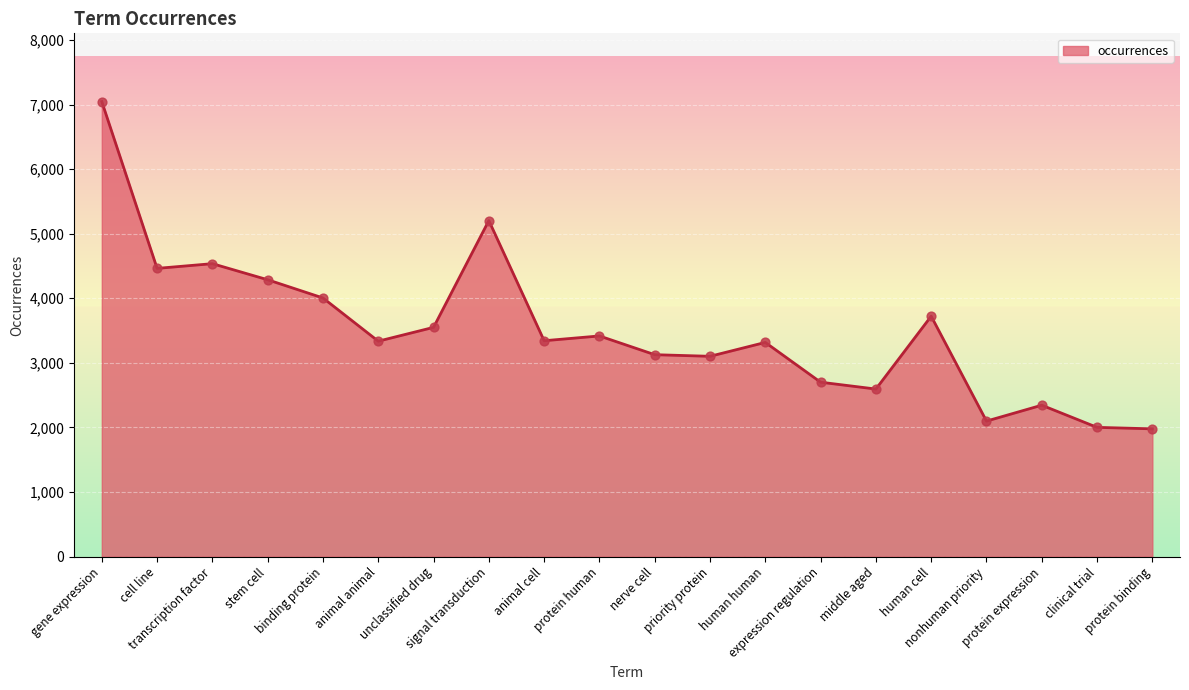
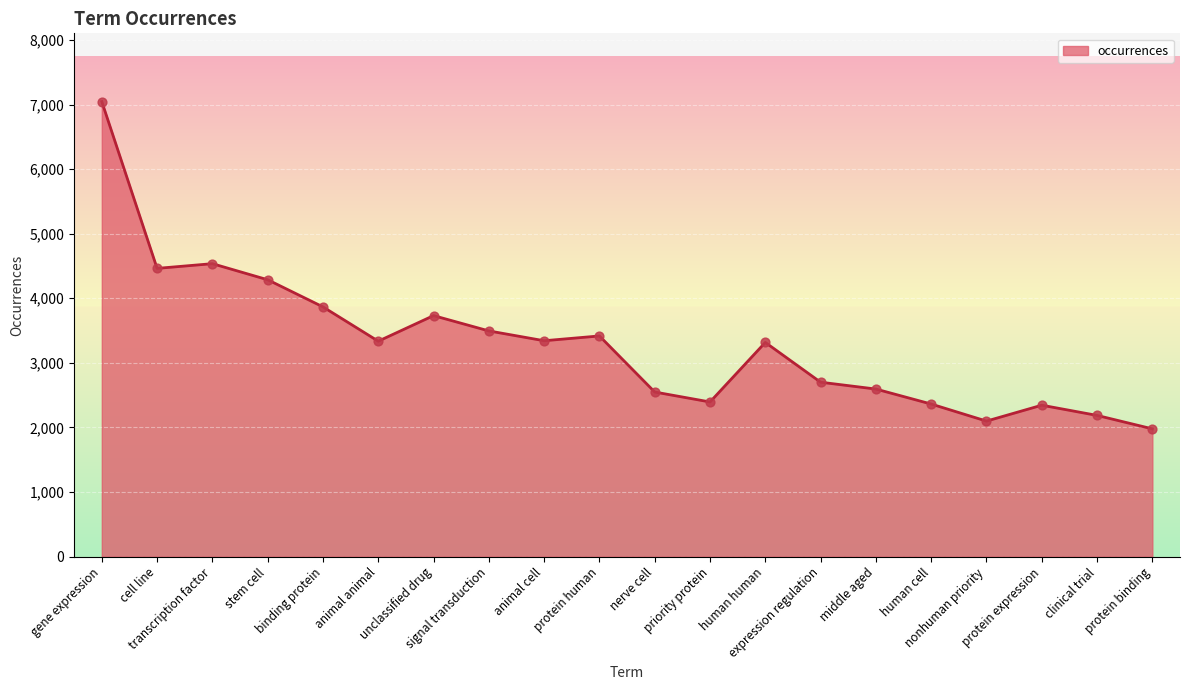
binding protein: 4,000 -> 3,900
unclassified drug: 3,600 -> 3,700
signal transduction: 5,200 -> 3,500
nerve cell: 3,100 -> 2,500
priority protein: 3,100 -> 2,400
human cell: 3,700 -> 2,400
clinical trial: 2,000 -> 2,200
